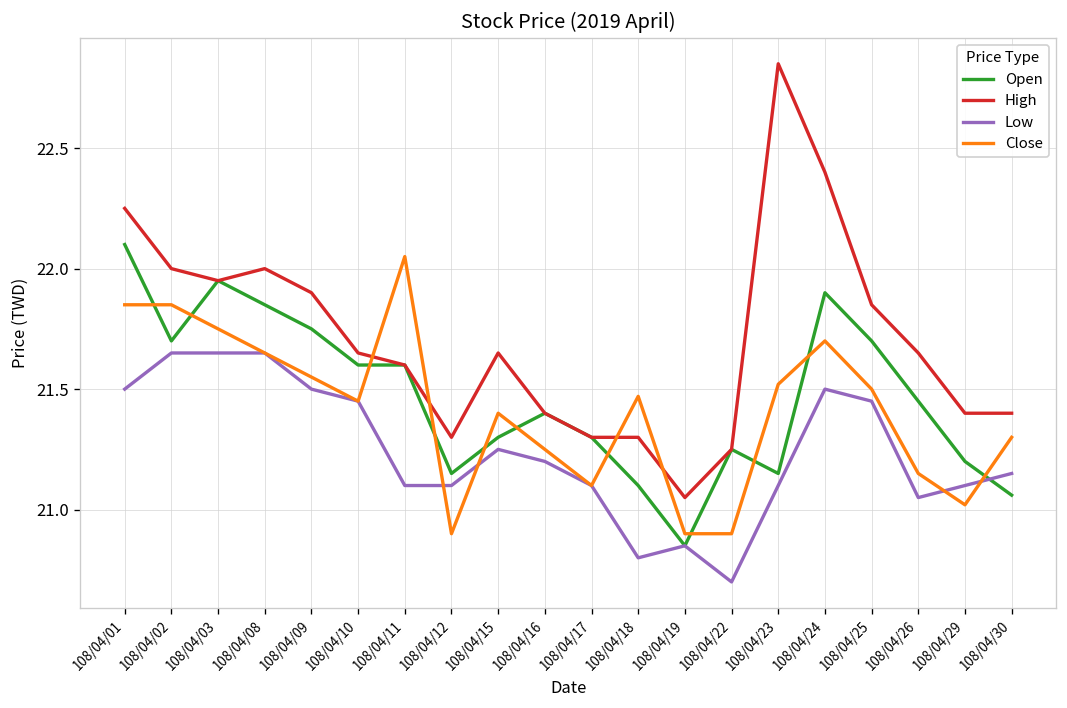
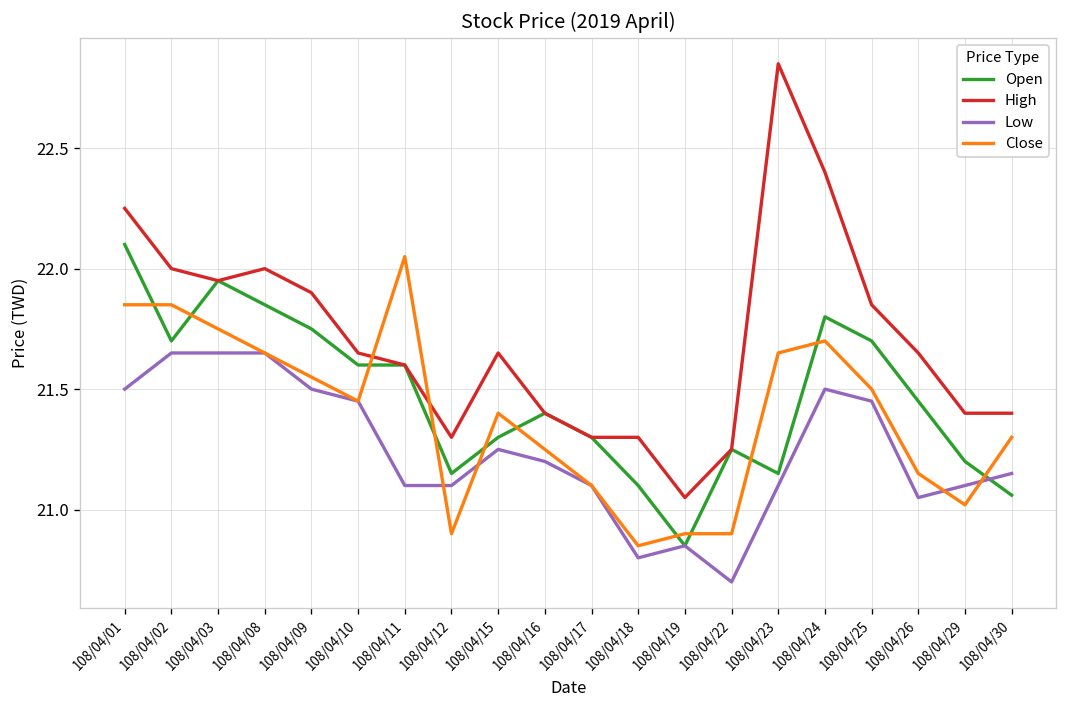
Close, 108/04/18: 21.47 -> 20.85
Close, 108/04/23: 21.52 -> 21.65
Open, 108/04/24: 21.9 -> 21.8
